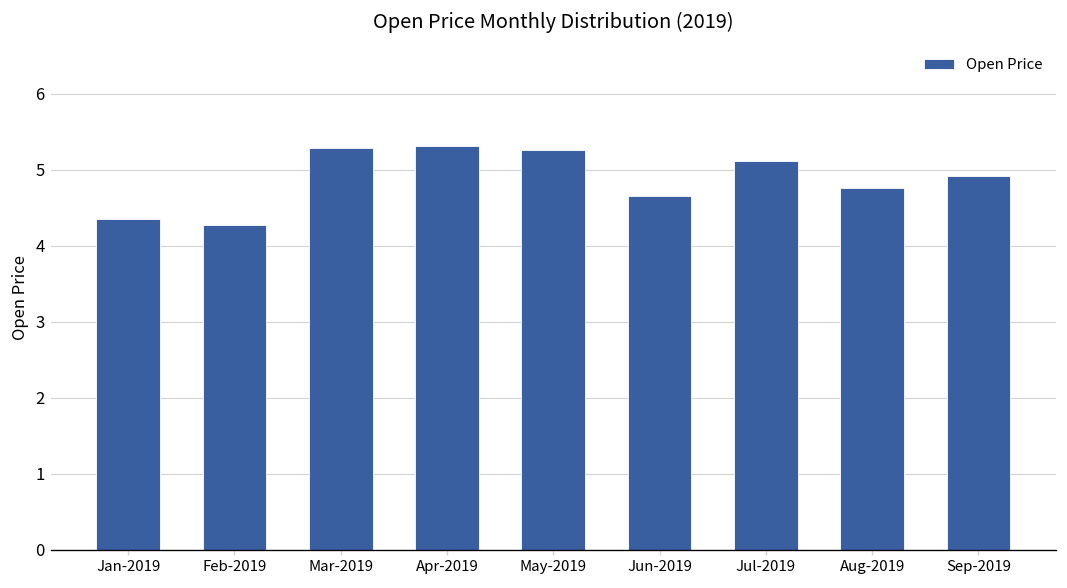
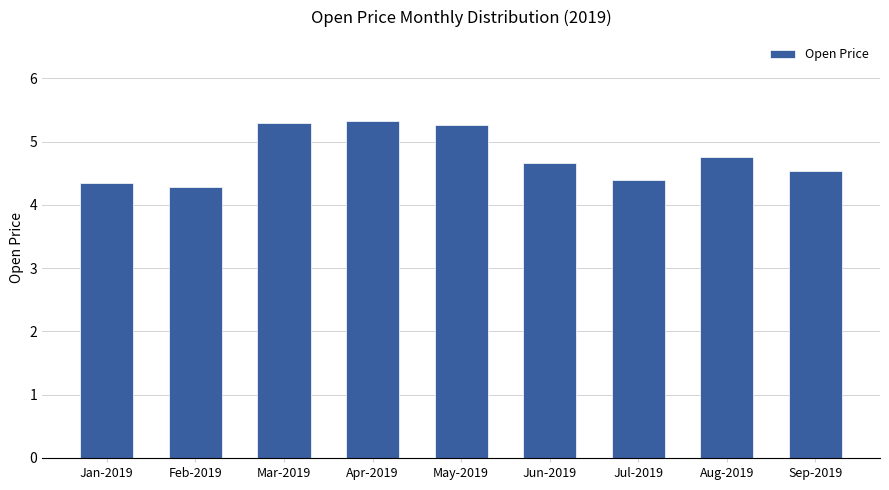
Jul-2019: 5.1 -> 4.4
Sep-2019: 4.9 -> 4.5
